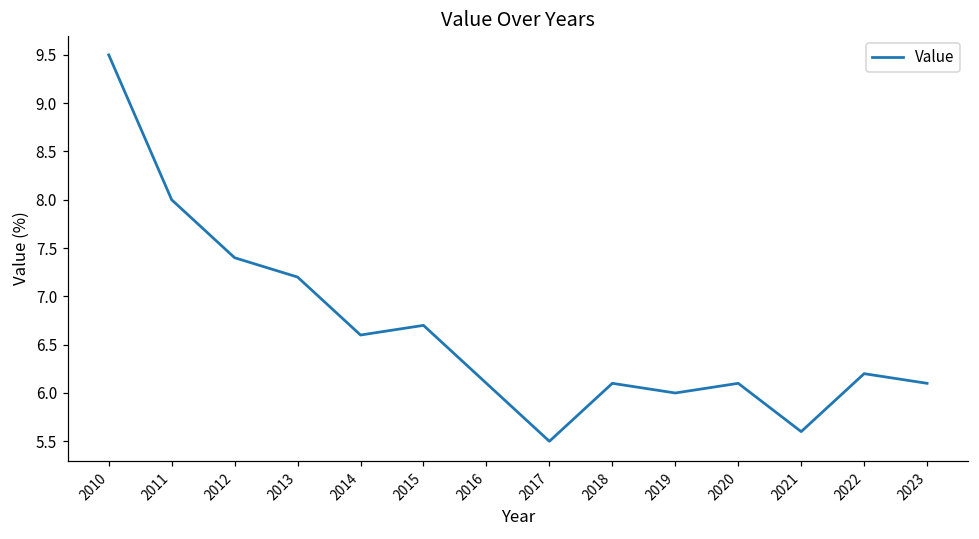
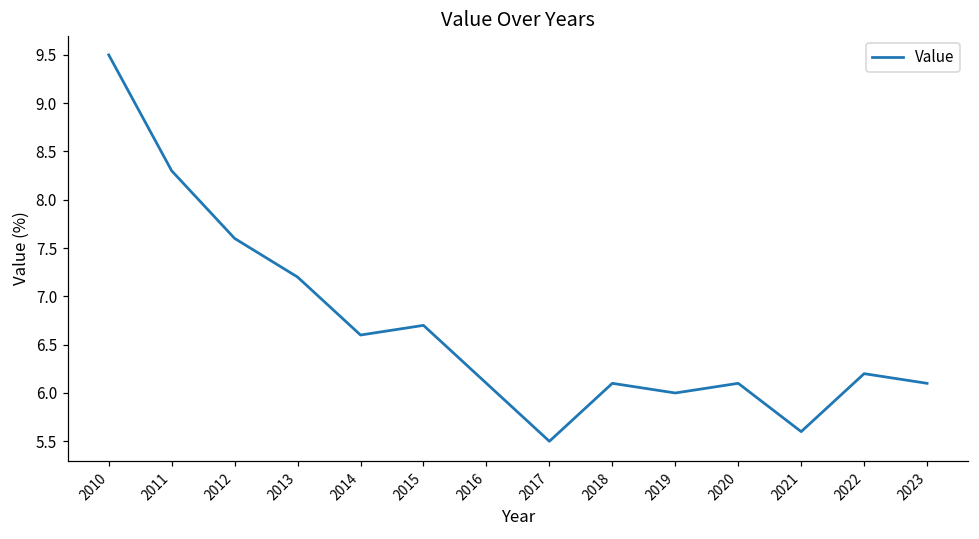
2011: 8.0 -> 8.3
2012: 7.4 -> 7.6
